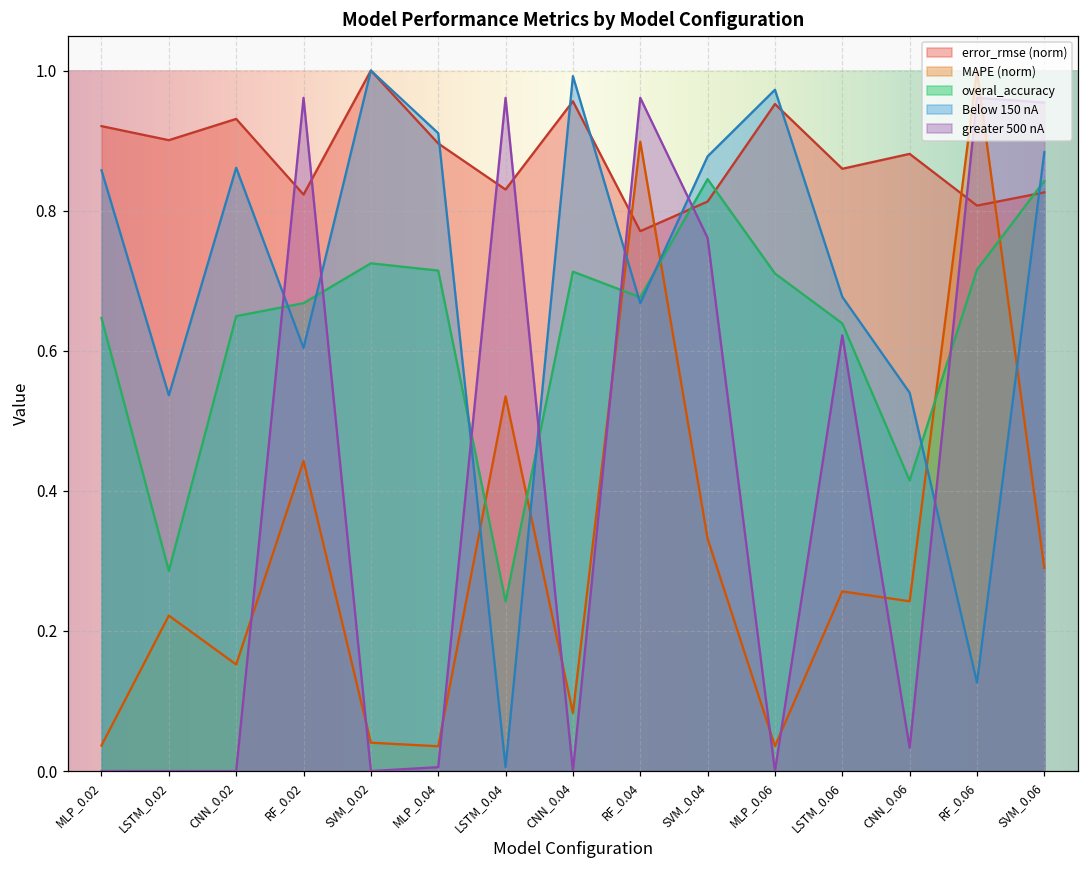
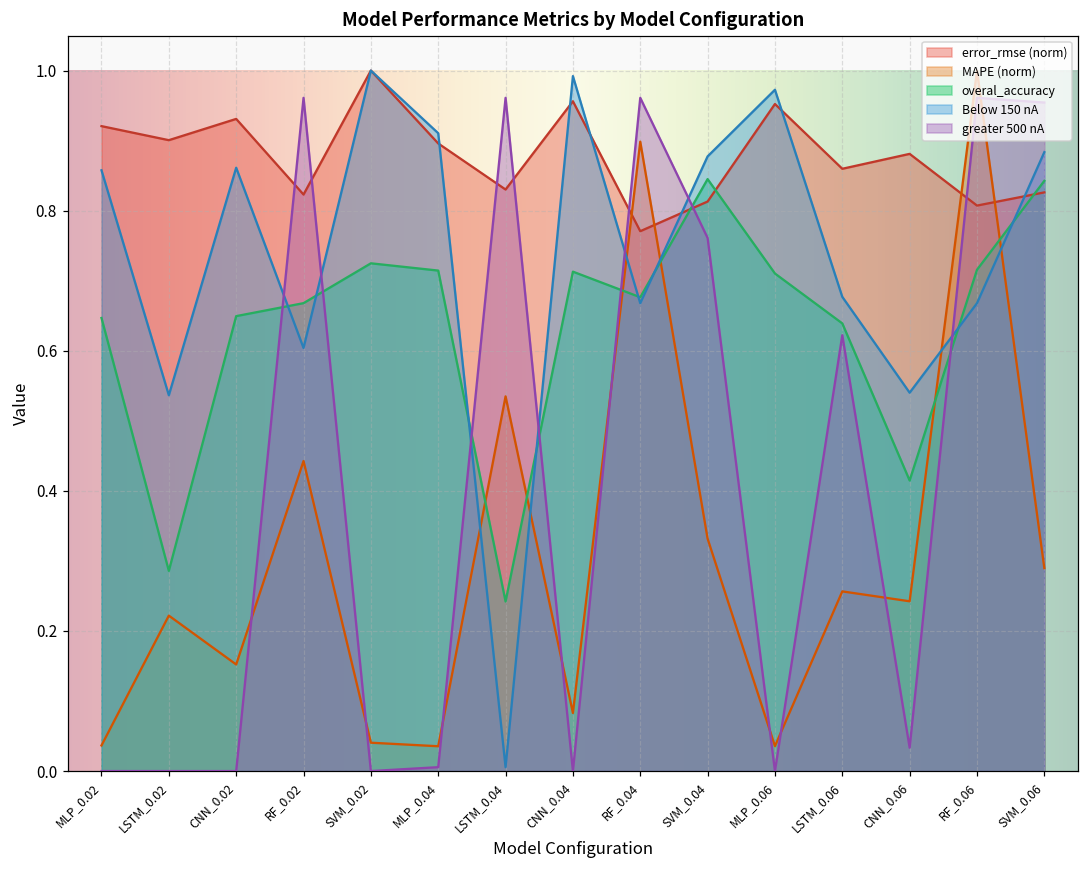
Below 150 nA, RF_0.06: 0.13 -> 0.67
